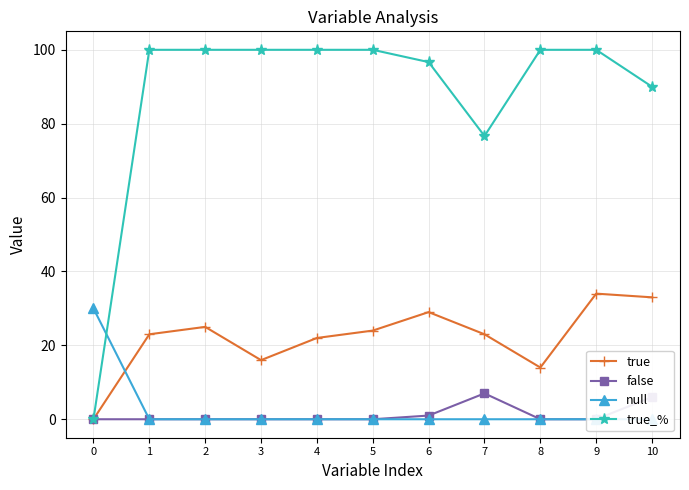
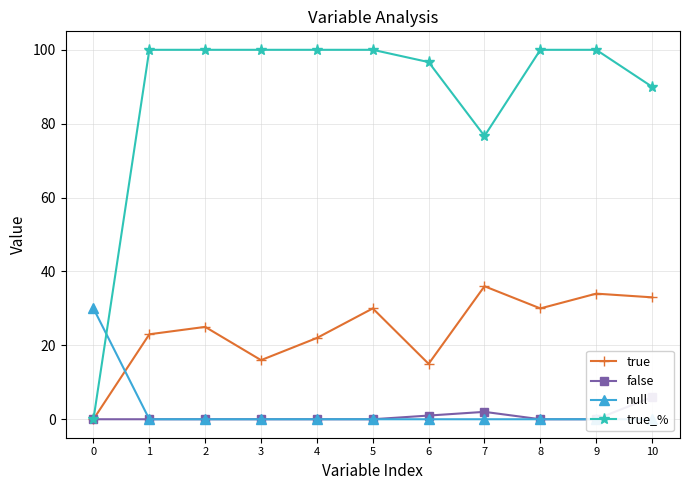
true, 5: 24 -> 30
true, 6: 29 -> 15
true, 7: 23 -> 36
false, 7: 7 -> 2
true, 8: 14 -> 30
